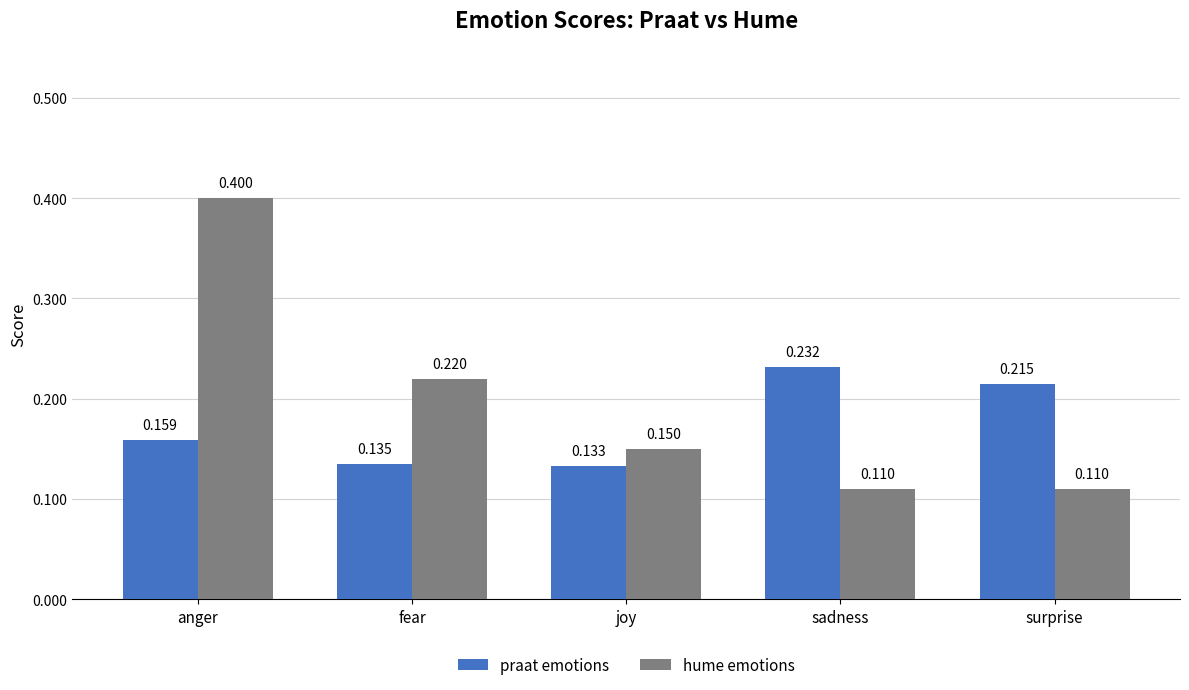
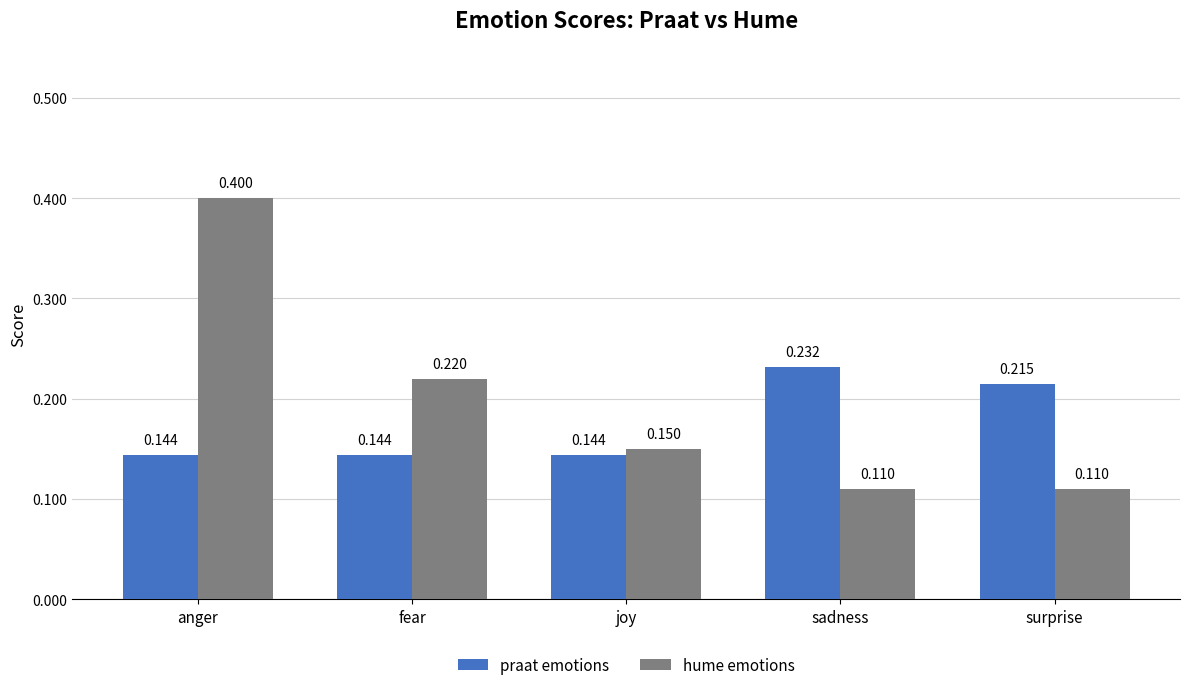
praat emotions, anger: 0.159 -> 0.144
praat emotions, fear: 0.135 -> 0.144
praat emotions, joy: 0.133 -> 0.144
